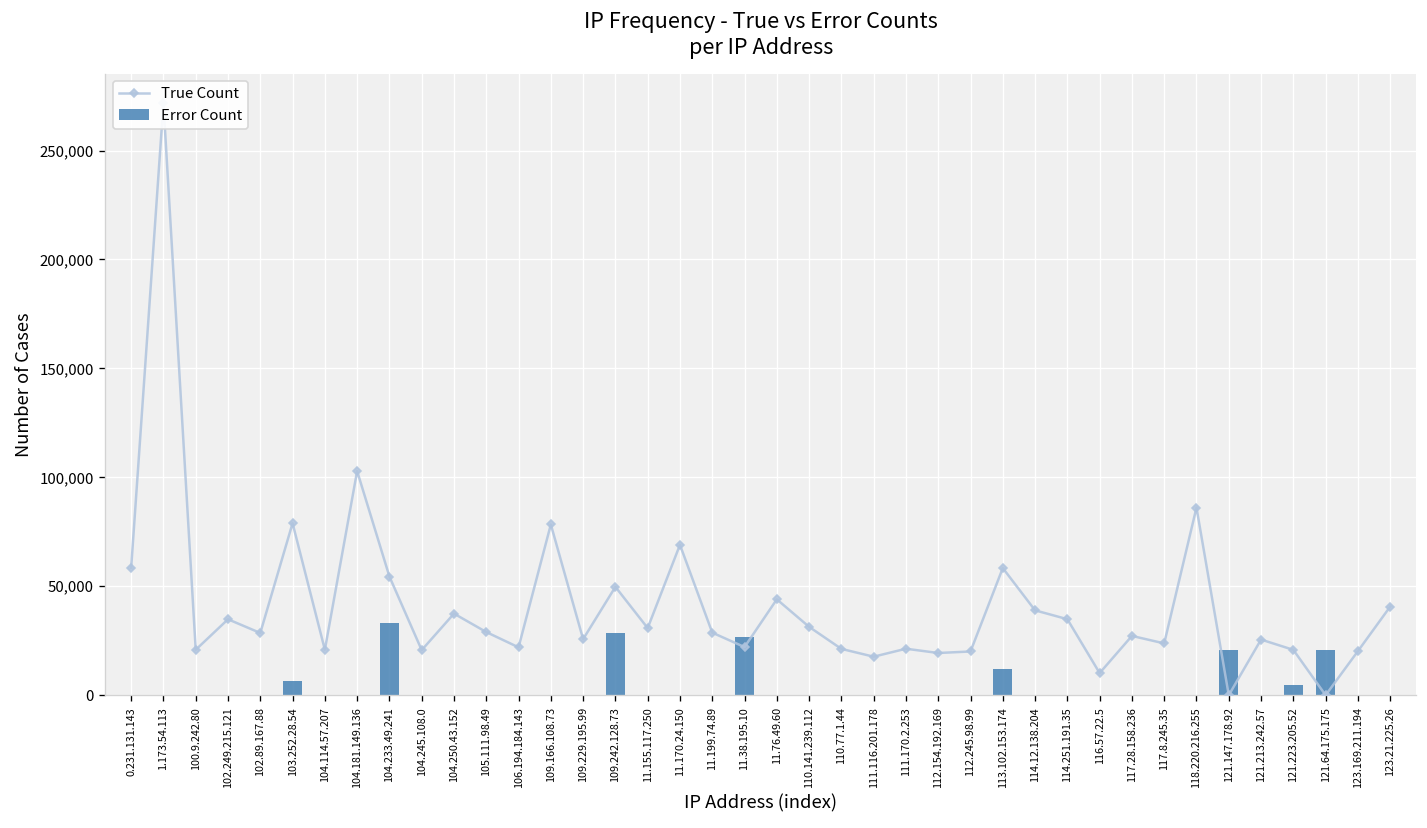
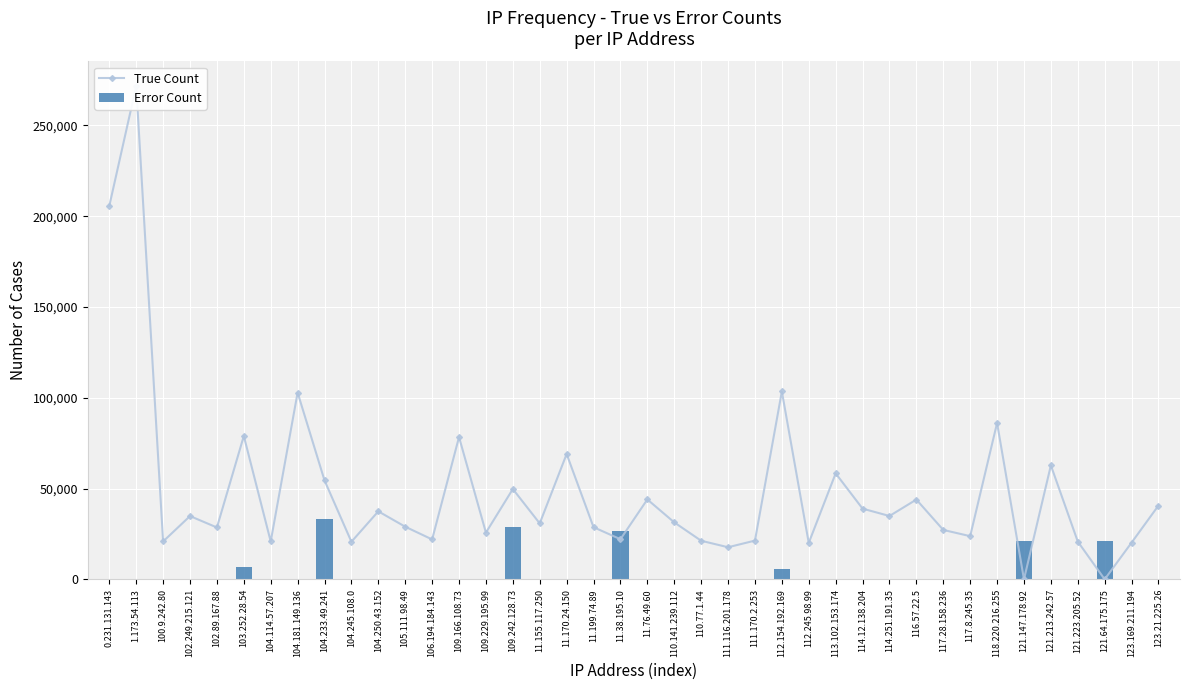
True Count, 0.231.131.143: 58,000 -> 206,000
Error Count, 112.154.192.169: 0 -> 6,000
True Count, 112.154.192.169: 19,000 -> 103,000
Error Count, 113.102.153.174: 12,000 -> 0
True Count, 116.57.22.5: 10,000 -> 44,000
True Count, 121.213.242.57: 26,000 -> 63,000
Error Count, 121.223.205.52: 5,000 -> 0
